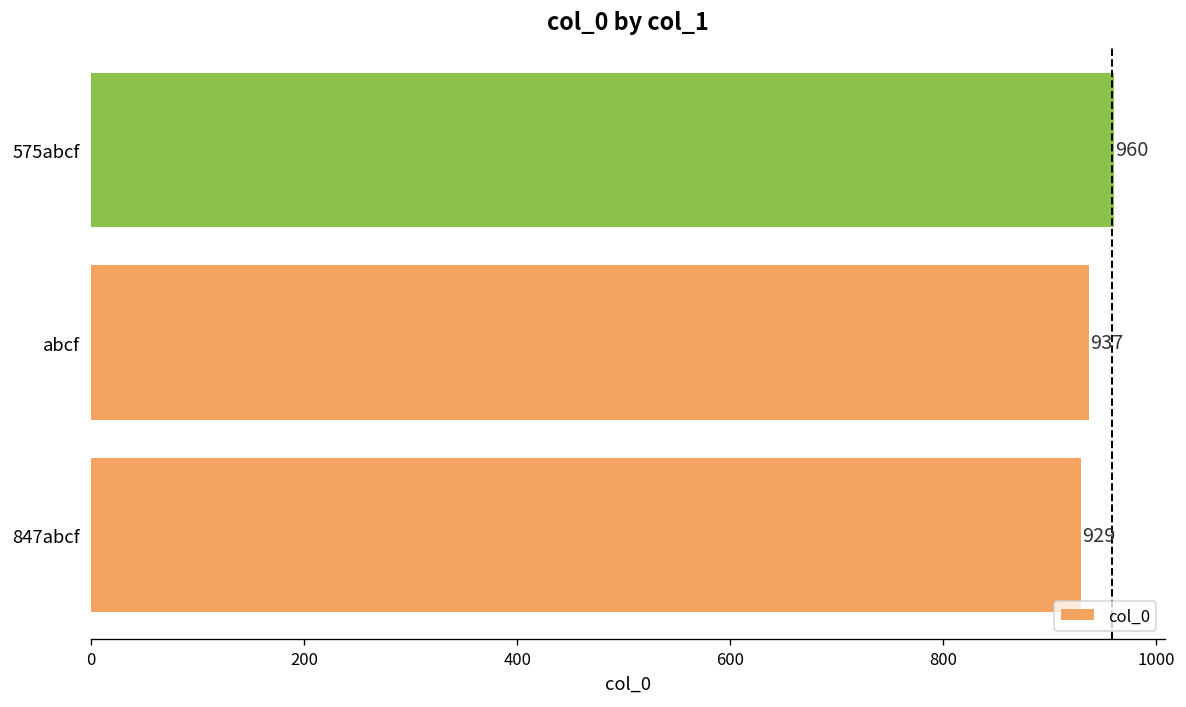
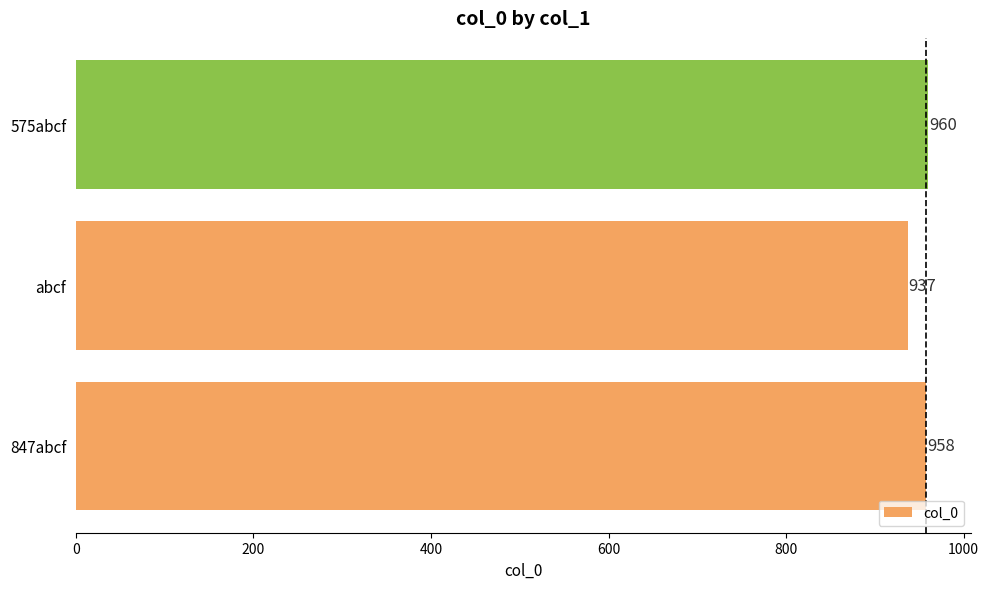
847abcf: 929 -> 958
